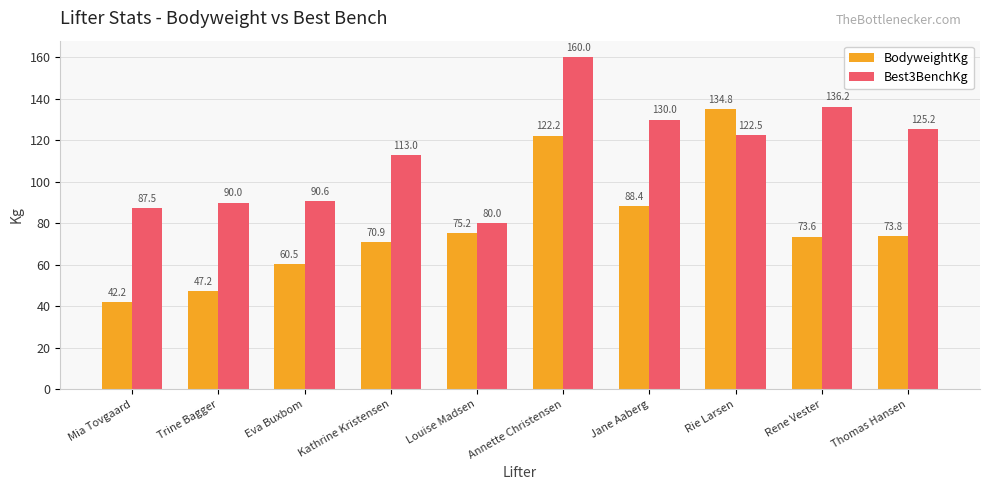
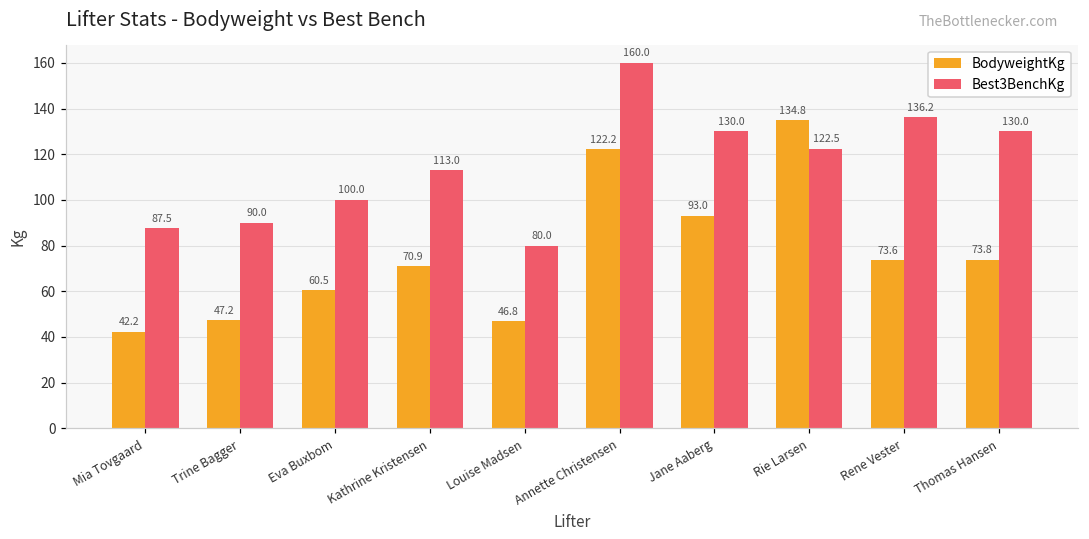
Best3BenchKg, Eva Buxbom: 90.6 -> 100.0
BodyweightKg, Louise Madsen: 75.2 -> 46.8
BodyweightKg, Jane Aaberg: 88.4 -> 93.0
Best3BenchKg, Thomas Hansen: 125.2 -> 130.0
